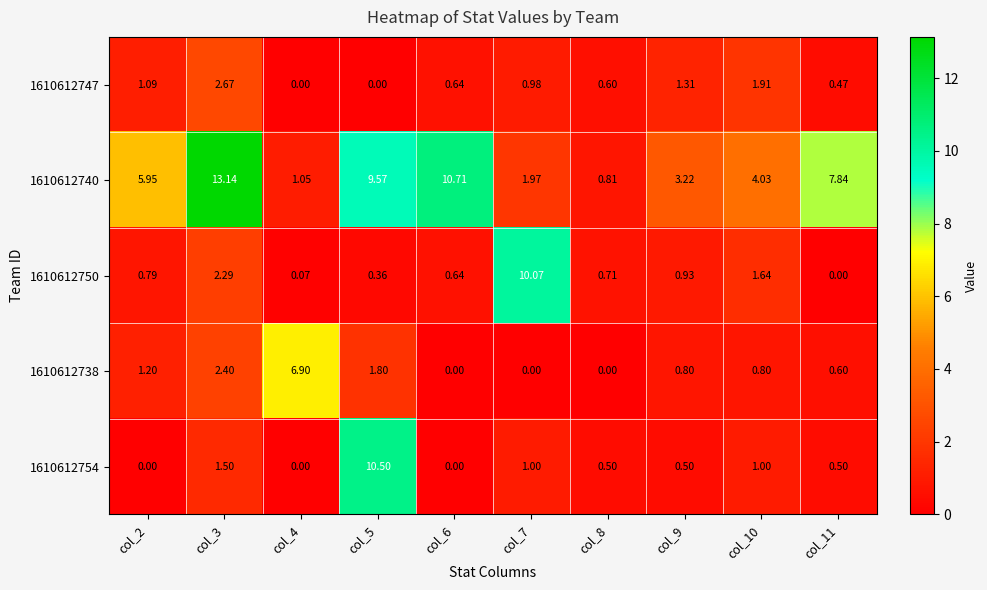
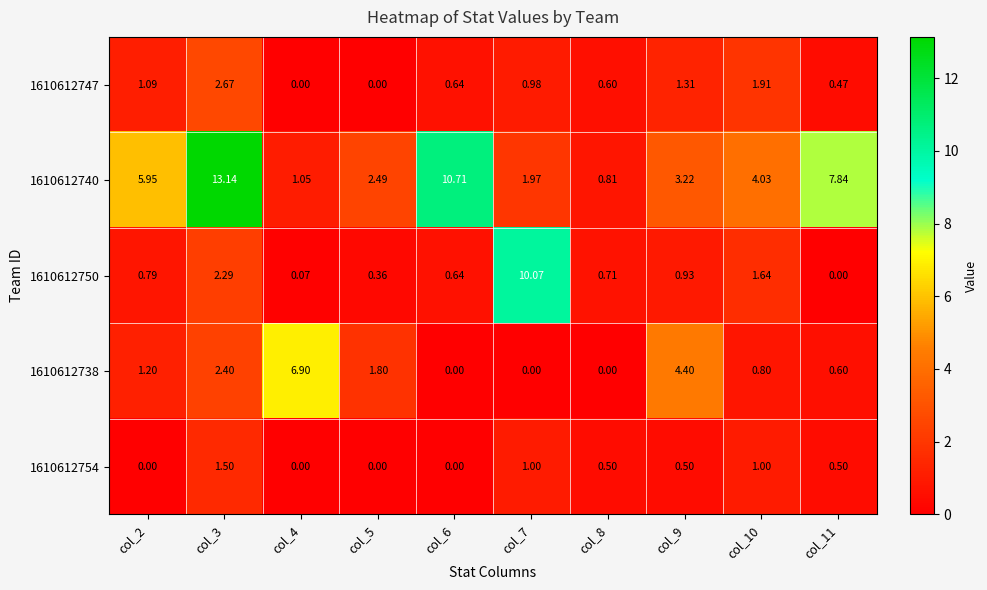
1610612740, col_5: 9.57 -> 2.49
1610612738, col_9: 0.80 -> 4.40
1610612754, col_5: 10.50 -> 0.00
